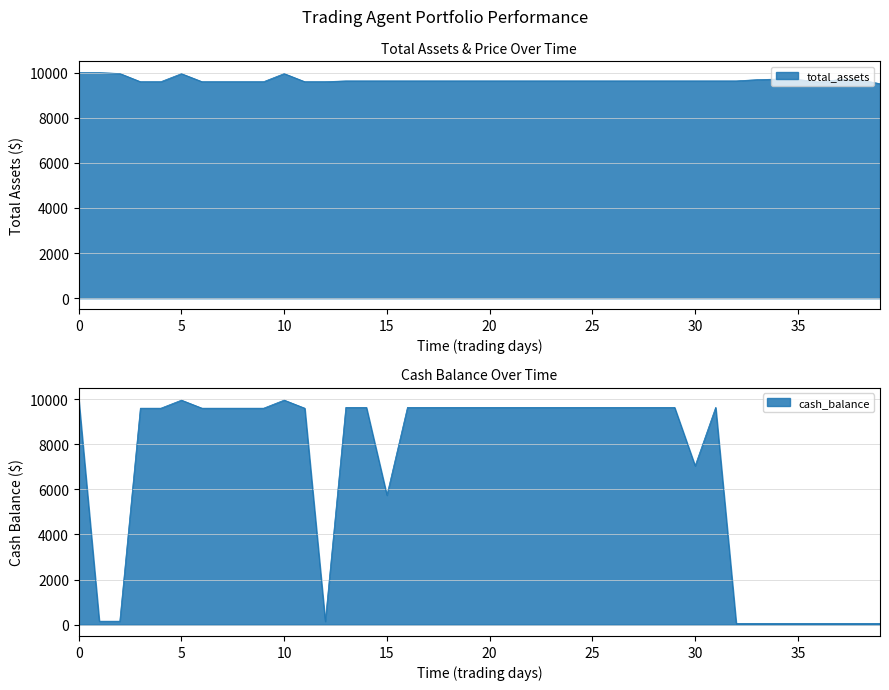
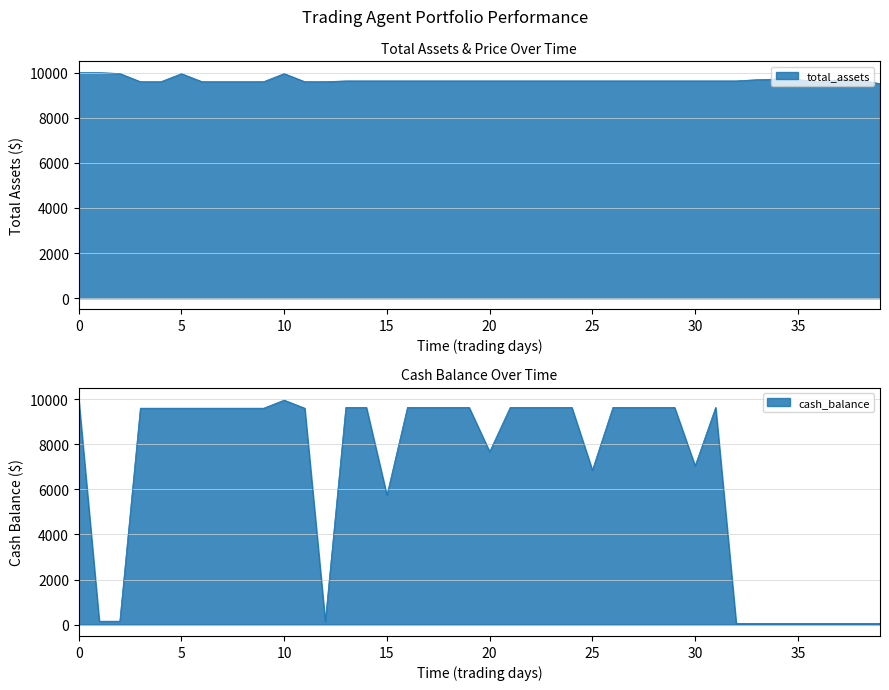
Cash Balance Over Time, 5: 10000 -> 9600
Cash Balance Over Time, 20: 9600 -> 7700
Cash Balance Over Time, 25: 9600 -> 6900
